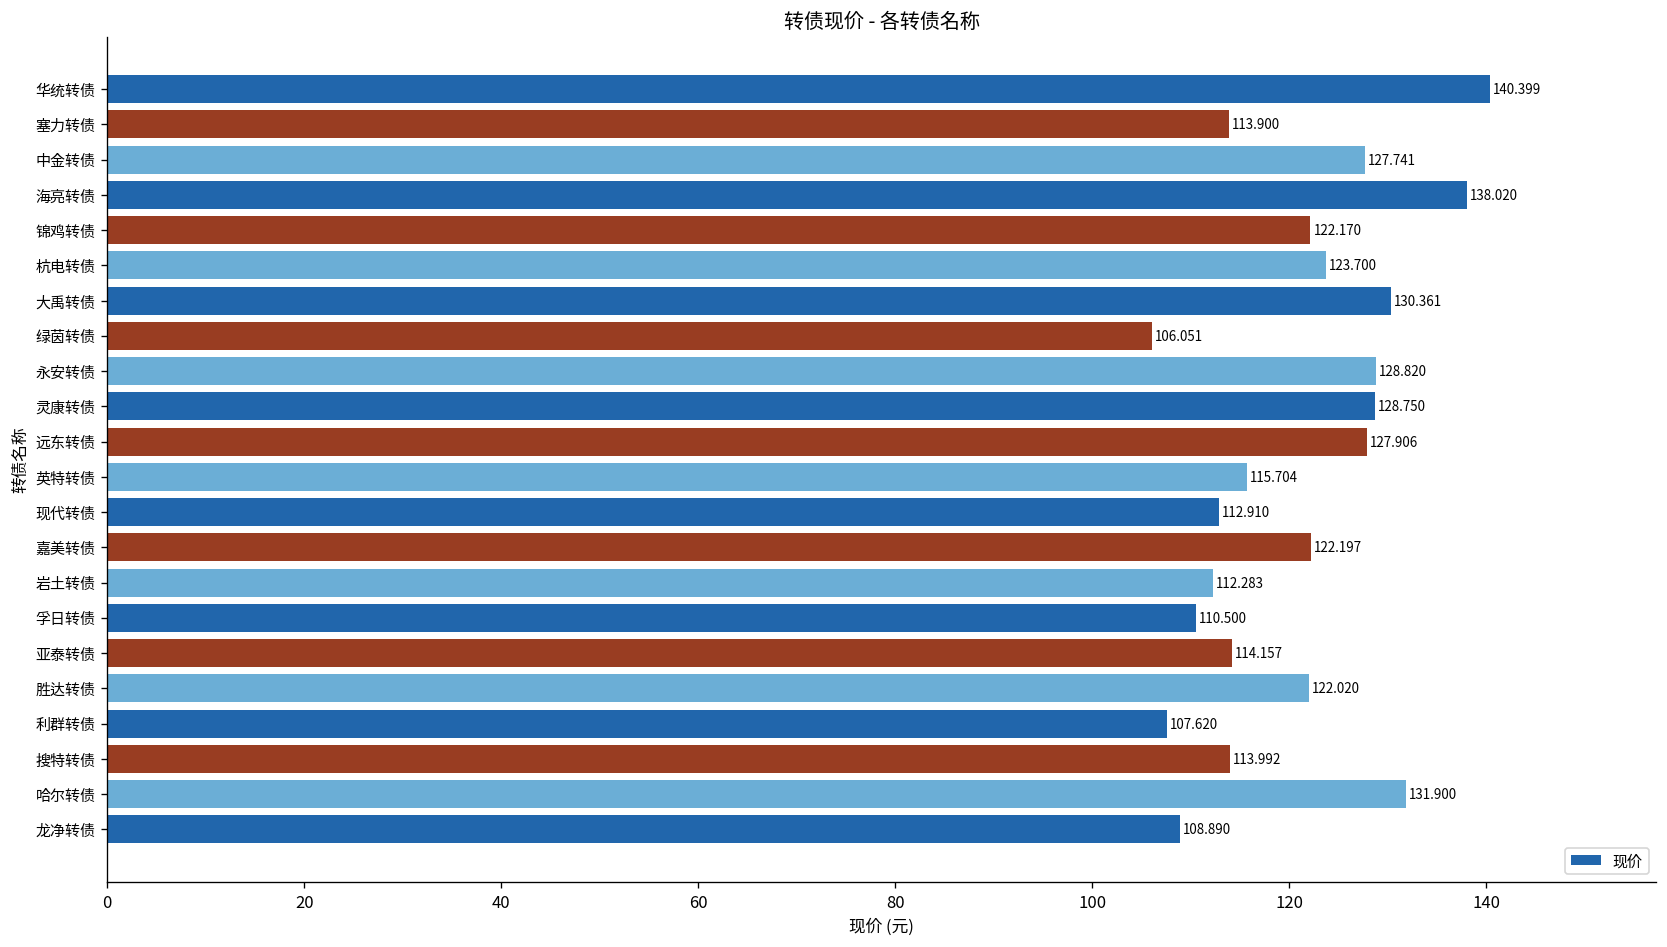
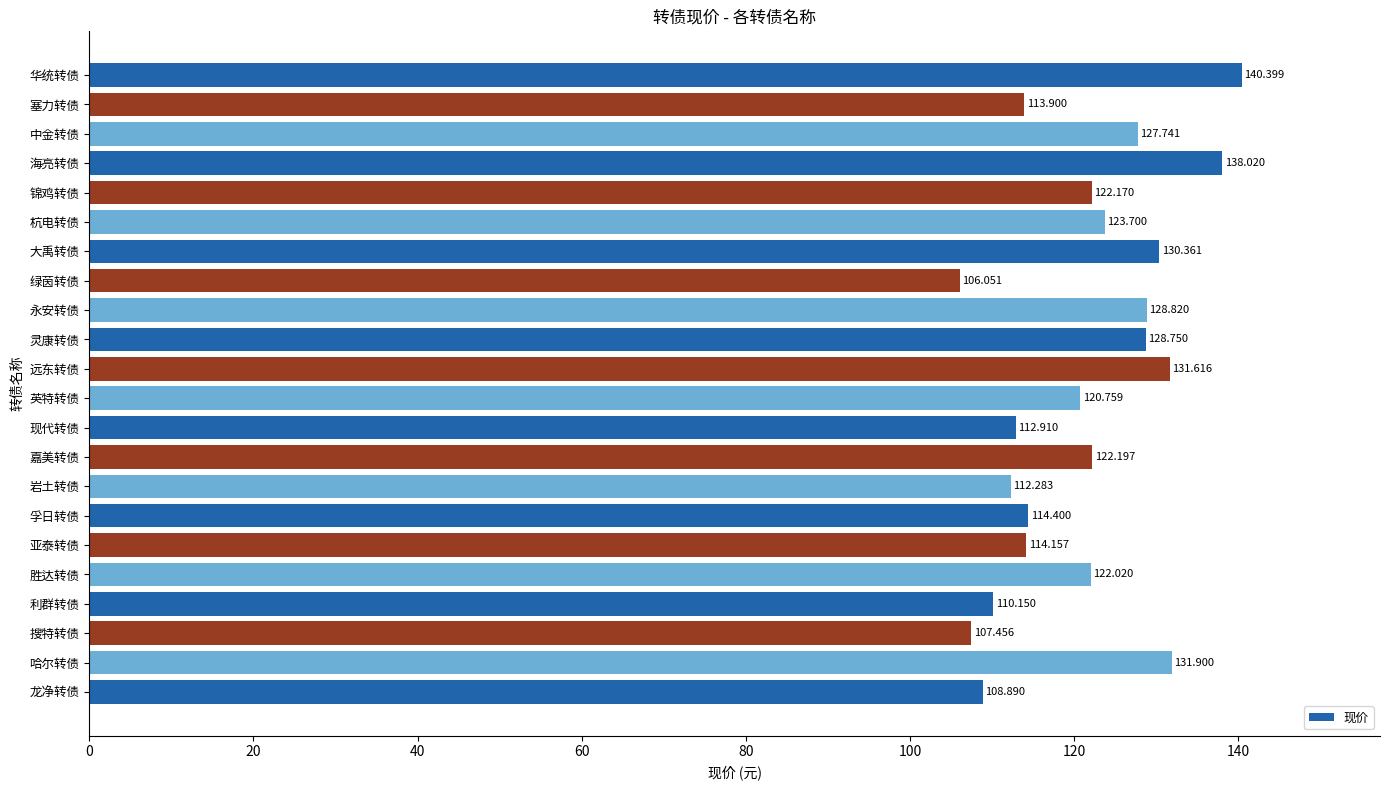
远东转债: 127.906 -> 131.616
英特转债: 115.704 -> 120.759
孚日转债: 110.500 -> 114.400
利群转债: 107.620 -> 110.150
搜特转债: 113.992 -> 107.456
